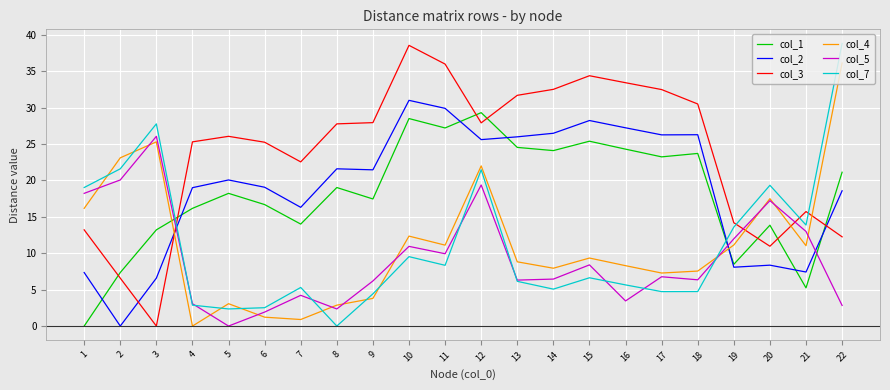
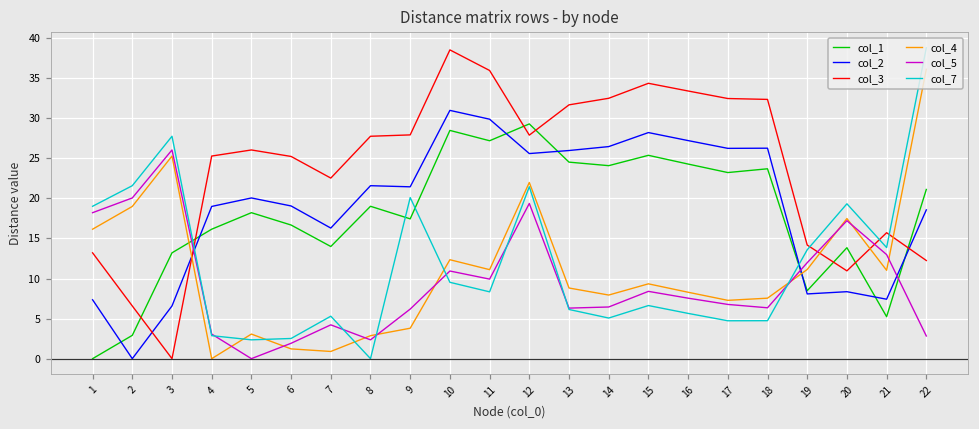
col_1, 2: 7 -> 3
col_4, 2: 23 -> 19
col_7, 9: 4 -> 20
col_5, 16: 3 -> 8
col_3, 18: 30 -> 32
